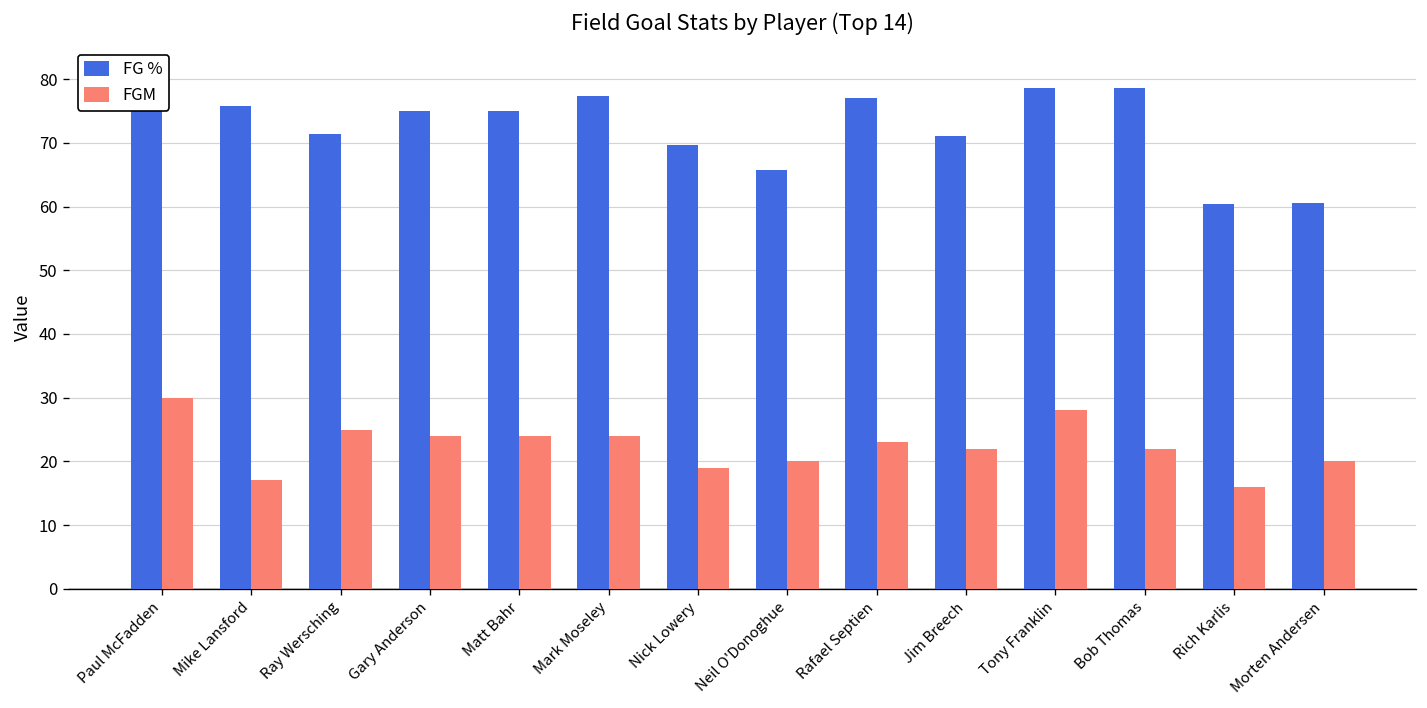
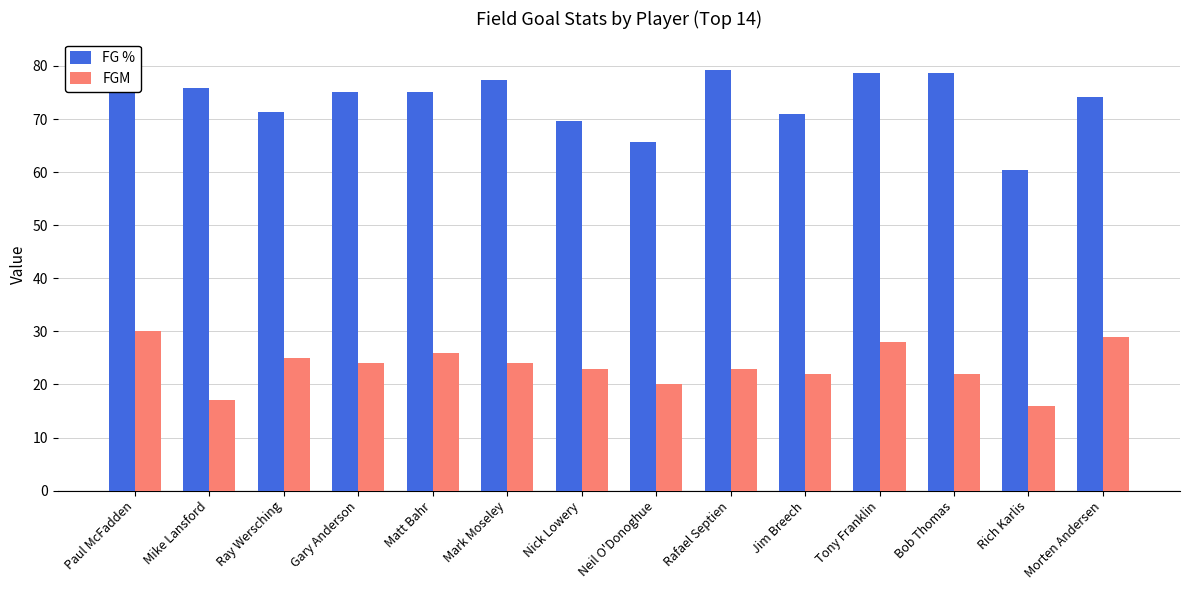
FGM, Matt Bahr: 24 -> 26
FGM, Nick Lowery: 19 -> 23
FG %, Rafael Septien: 77 -> 79
FG %, Morten Andersen: 61 -> 74
FGM, Morten Andersen: 20 -> 29
